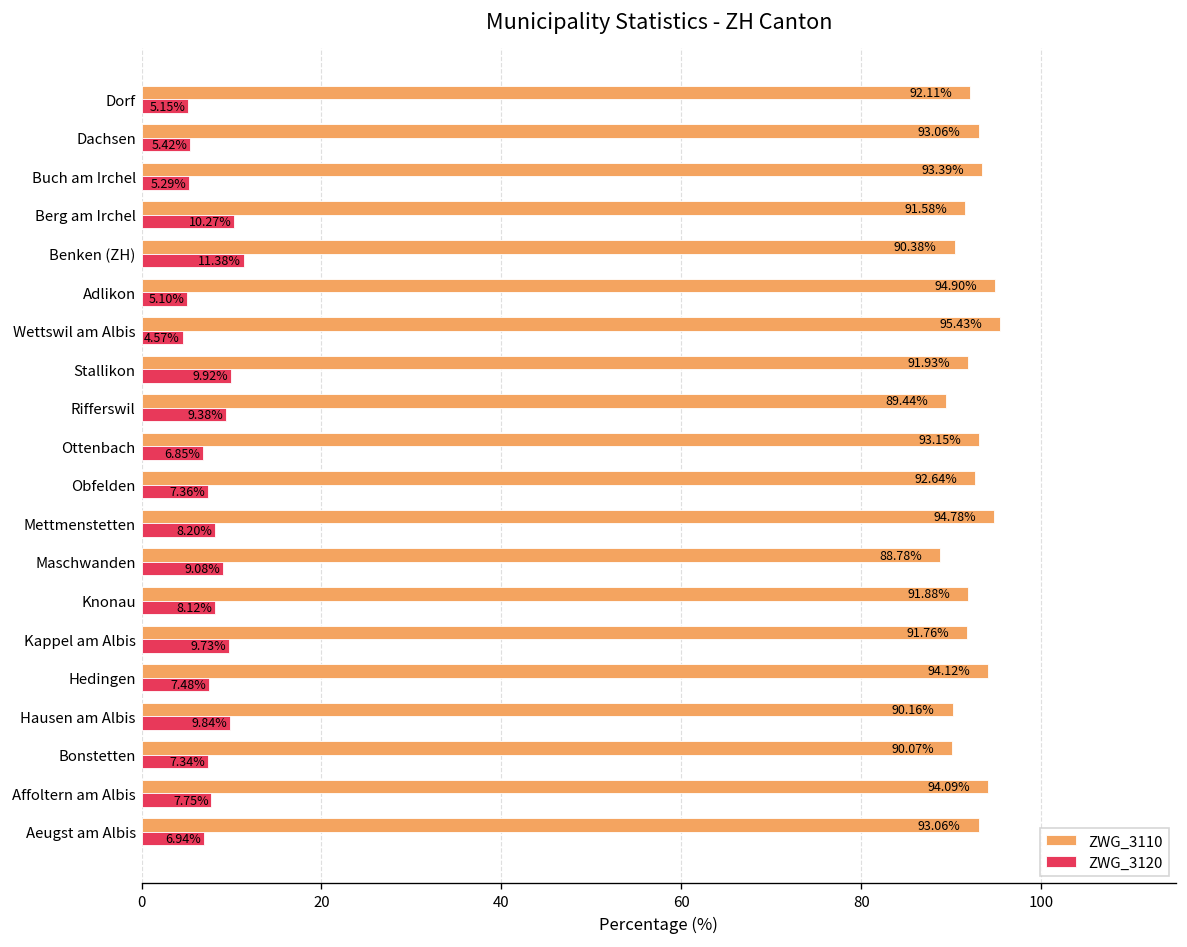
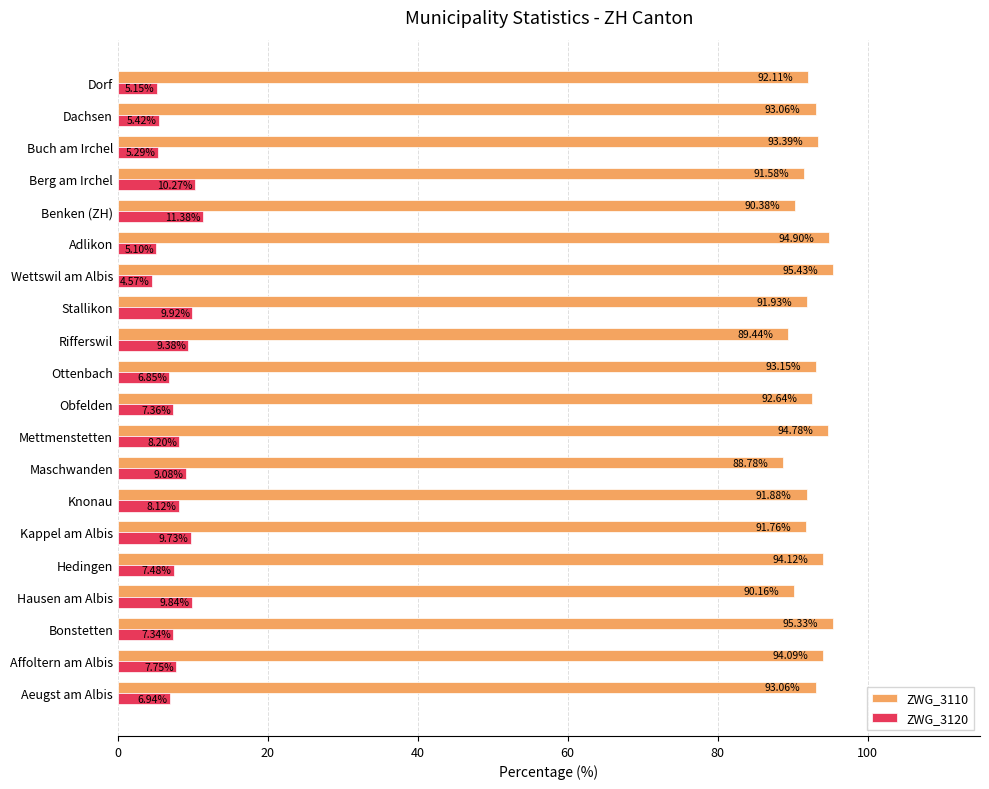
ZWG_3110, Bonstetten: 90.07% -> 95.33%
